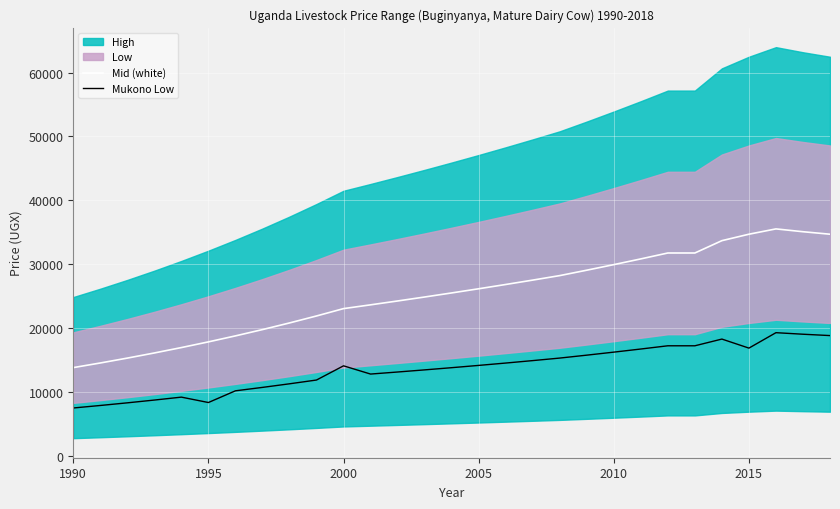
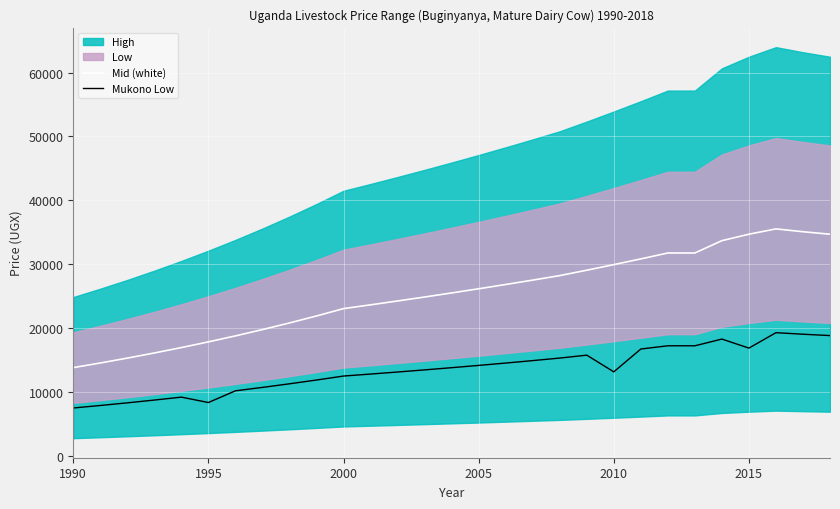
Mukono Low, 2000: 14000 -> 12000
Mukono Low, 2010: 16000 -> 13000
